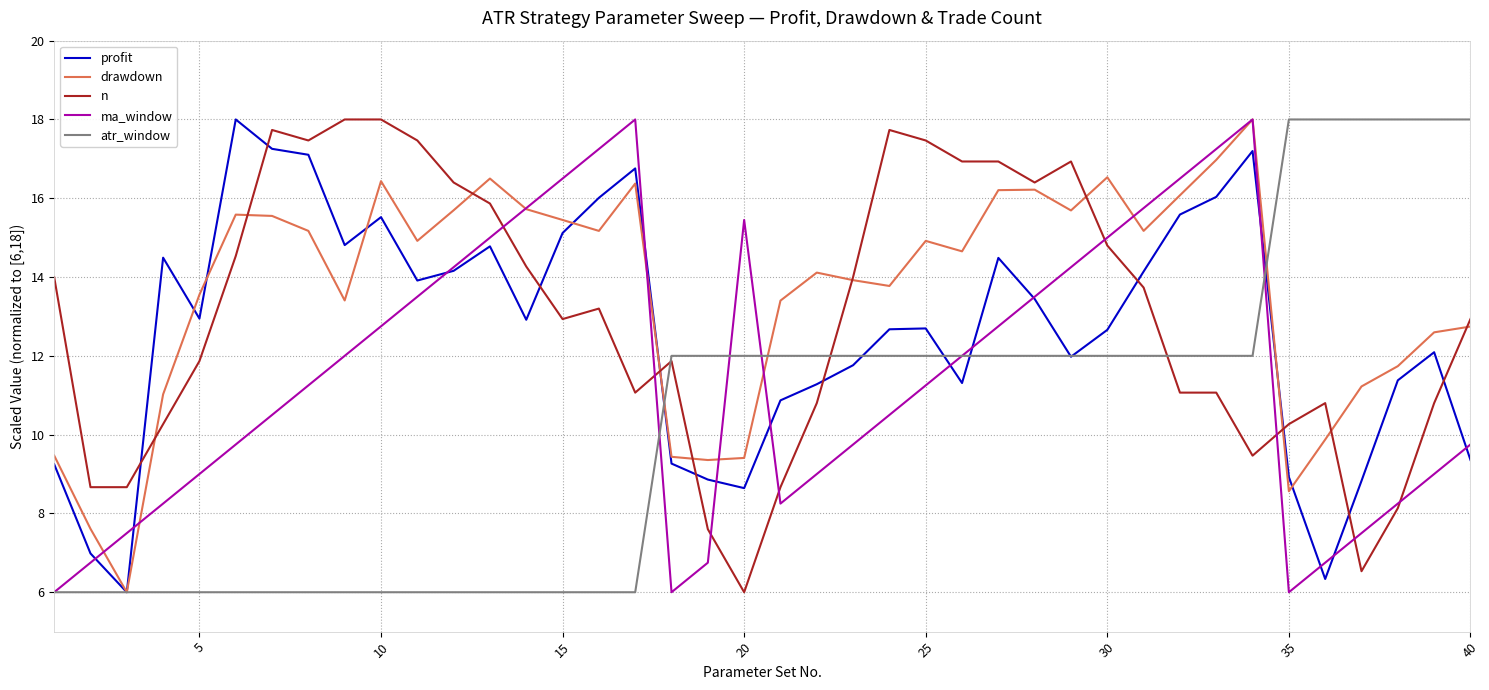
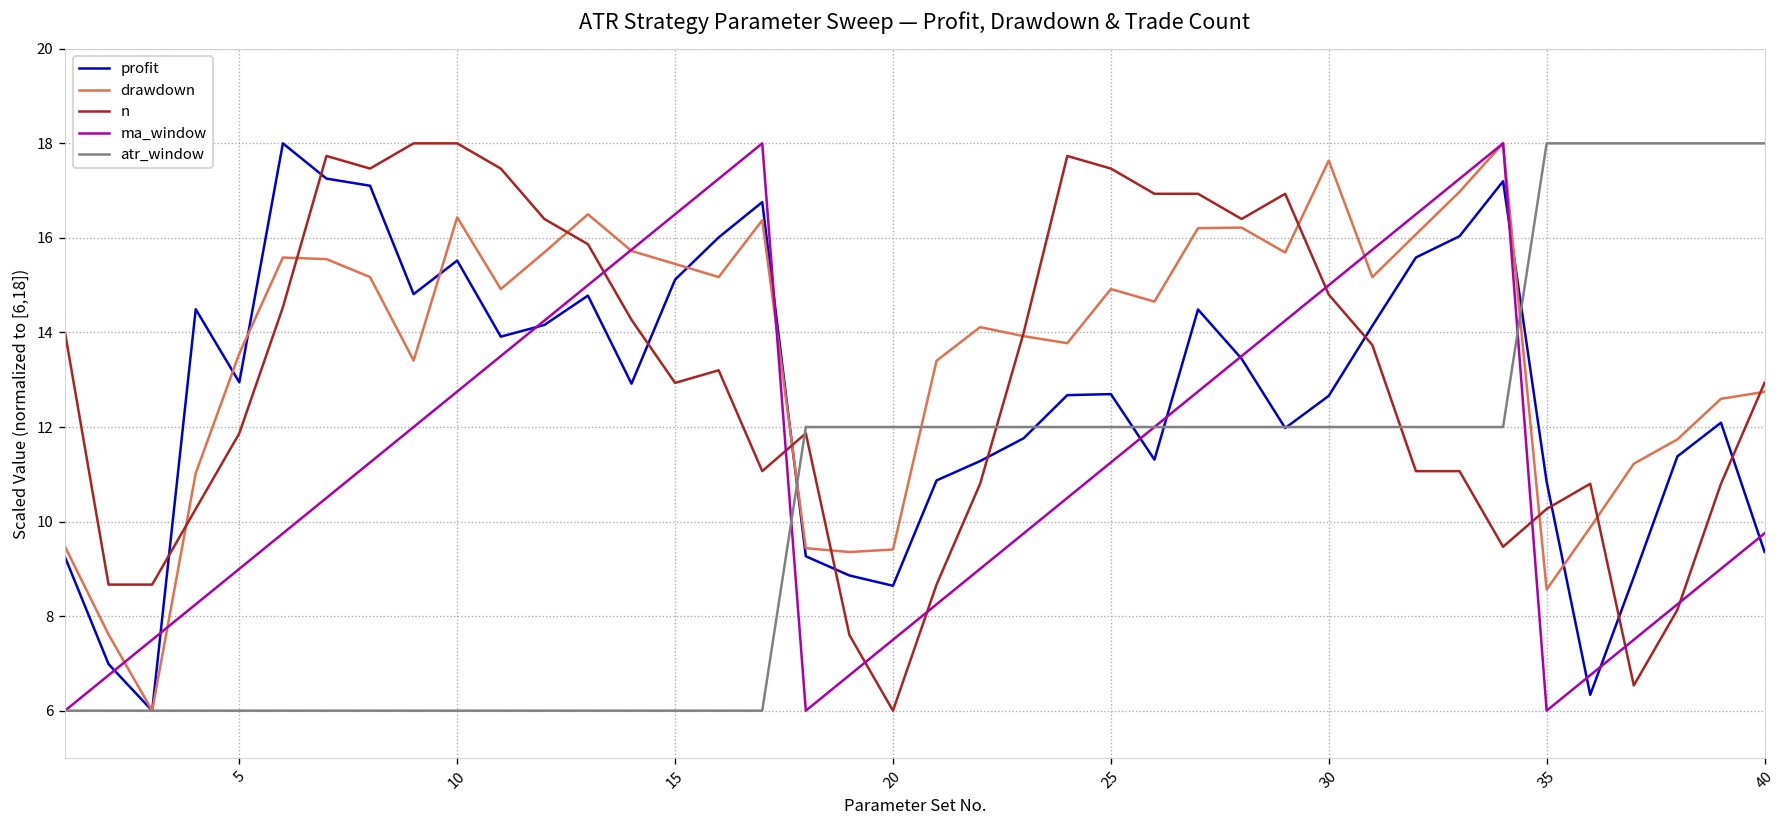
ma_window, 20: 15.5 -> 7.5
drawdown, 30: 16.5 -> 17.6
profit, 35: 8.9 -> 10.8
